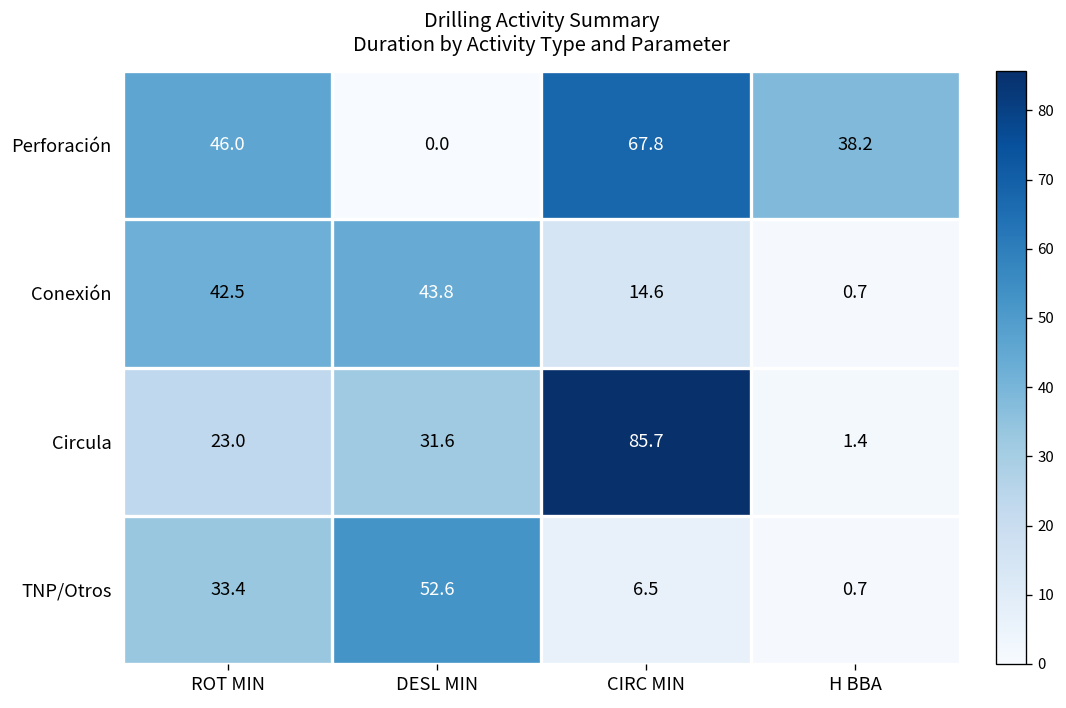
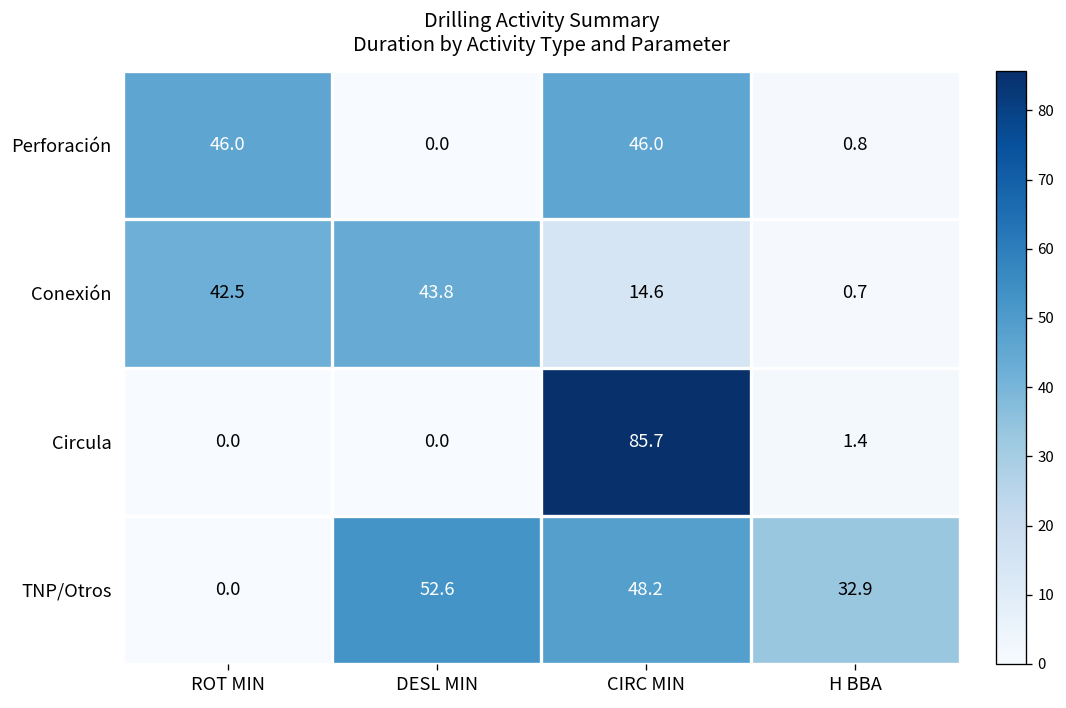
Perforación, CIRC MIN: 67.8 -> 46.0
Perforación, H BBA: 38.2 -> 0.8
Circula, ROT MIN: 23.0 -> 0.0
Circula, DESL MIN: 31.6 -> 0.0
TNP/Otros, ROT MIN: 33.4 -> 0.0
TNP/Otros, CIRC MIN: 6.5 -> 48.2
TNP/Otros, H BBA: 0.7 -> 32.9
